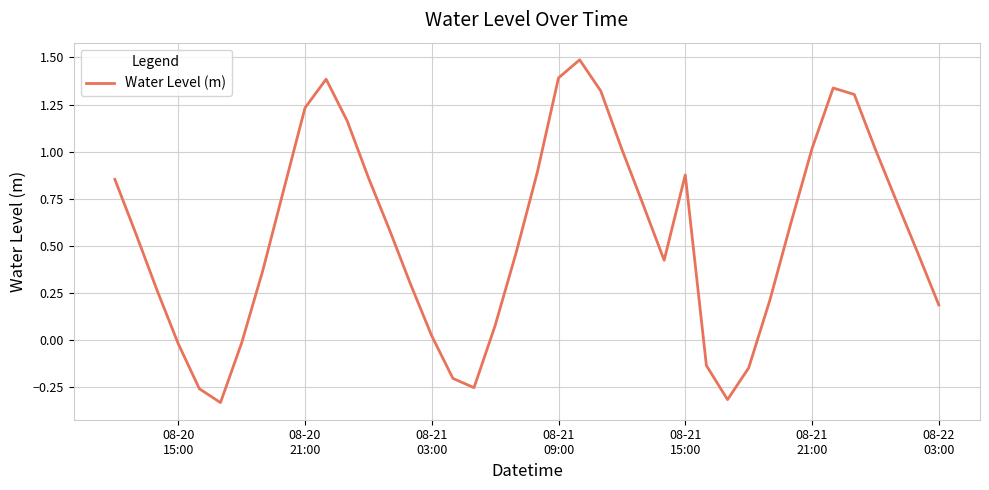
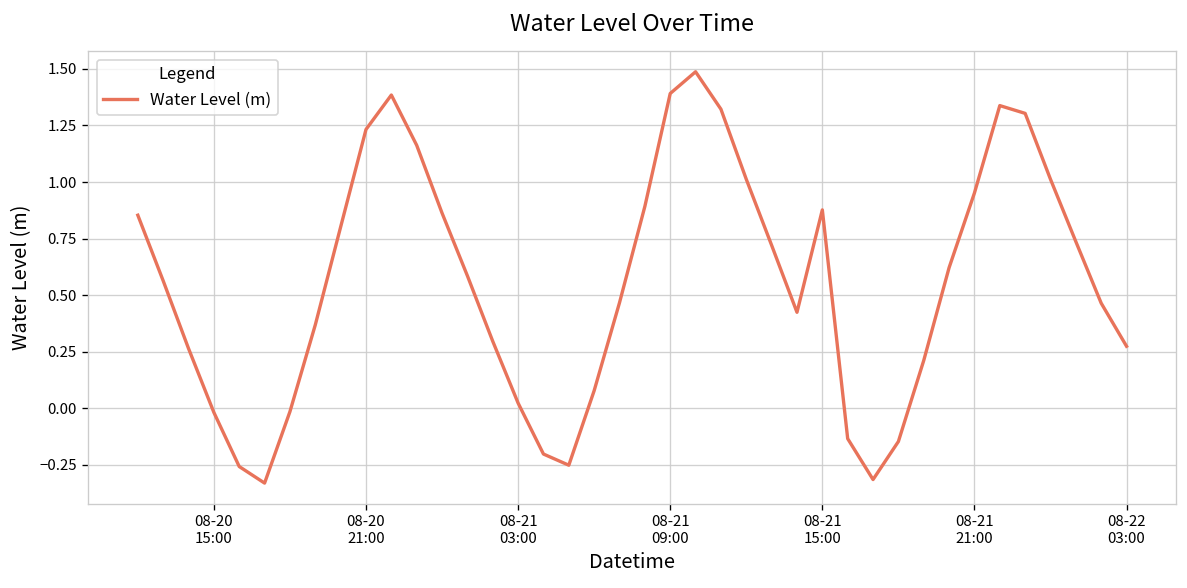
08-21 21:00: 1.02 -> 0.95
08-22 03:00: 0.19 -> 0.27
